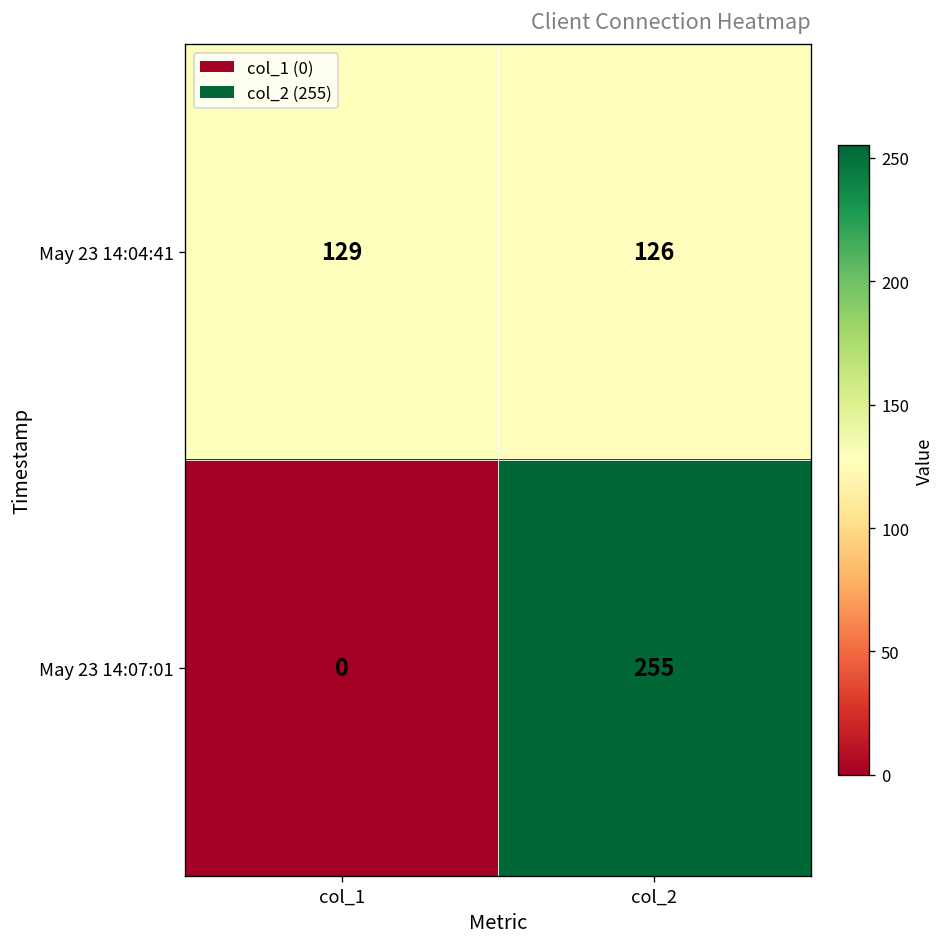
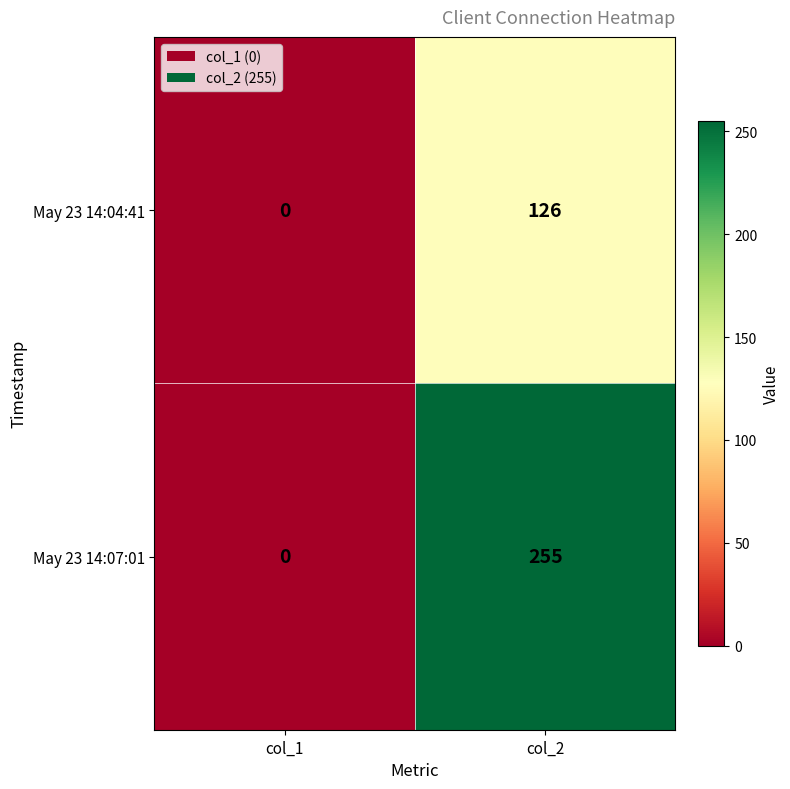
May 23 14:04:41, col_1: 129 -> 0
